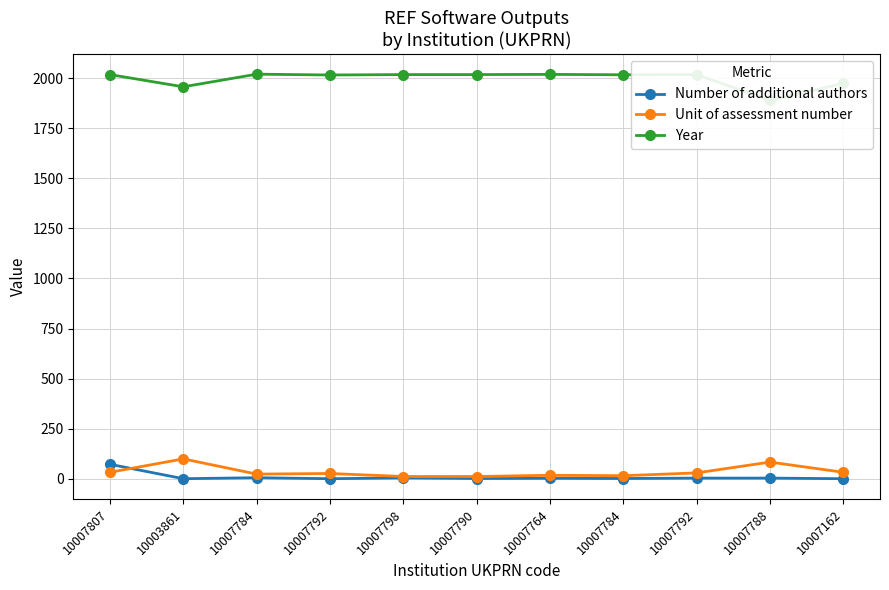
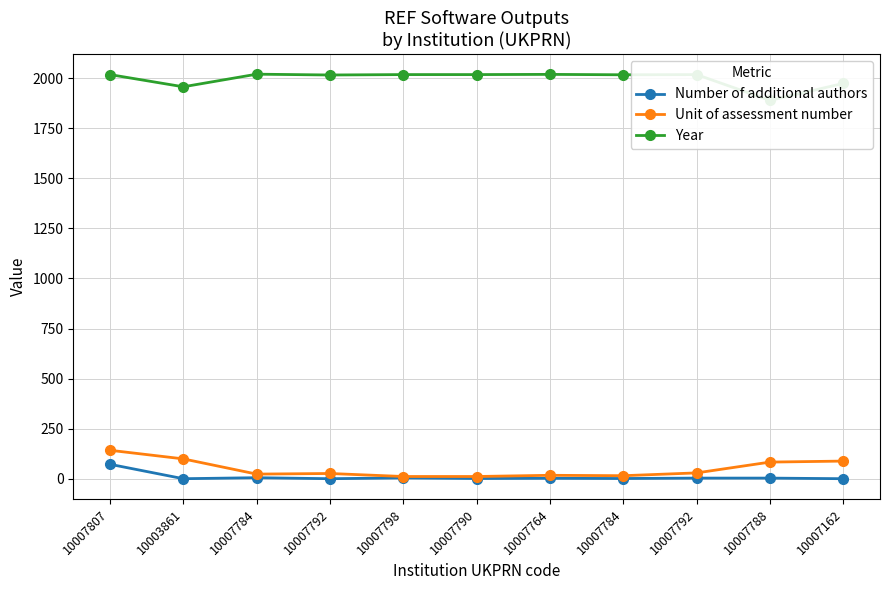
Unit of assessment number, 10007807: 30 -> 140
Unit of assessment number, 10007162: 30 -> 90
